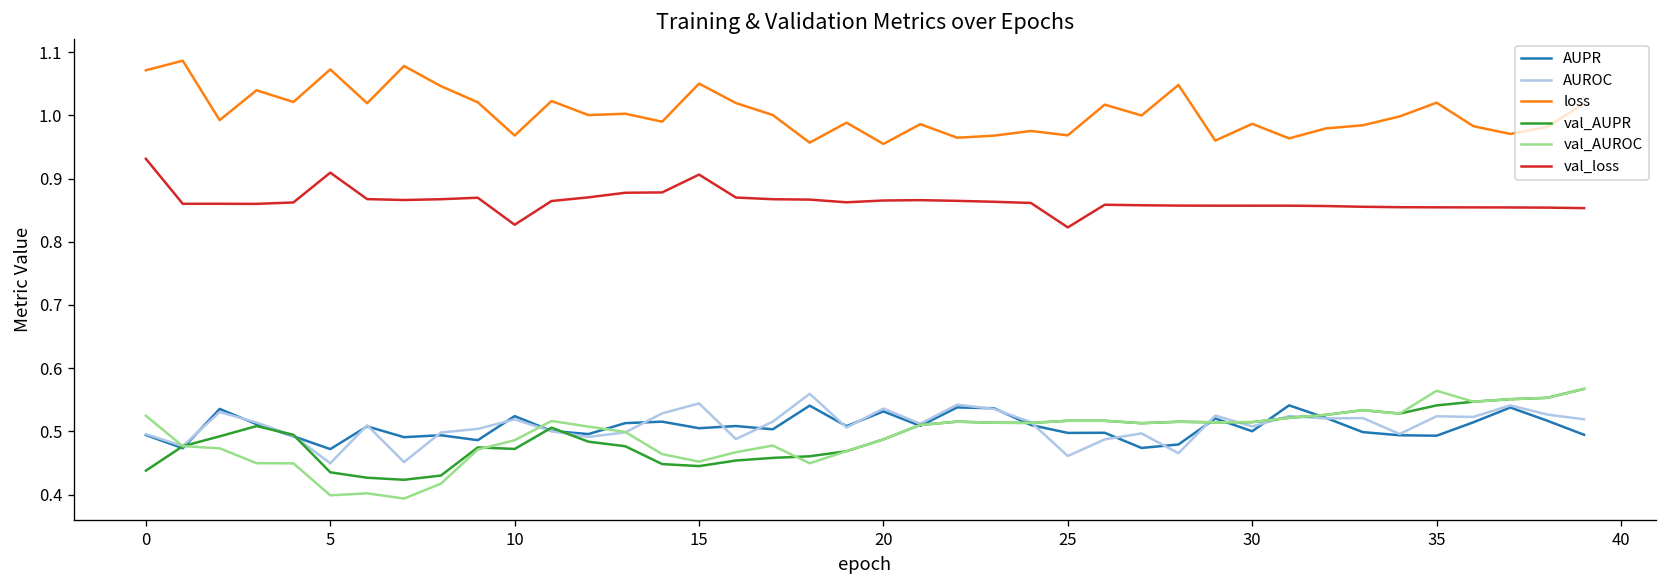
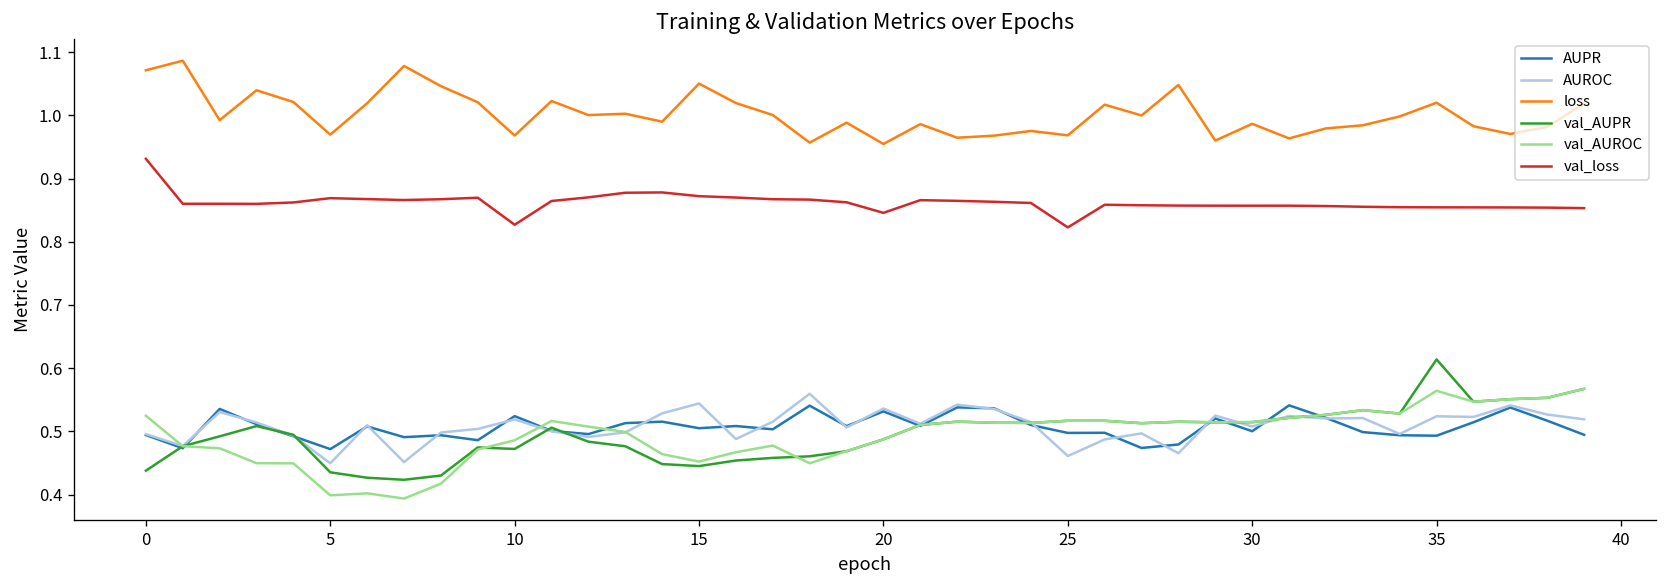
loss, 5: 1.07 -> 0.97
val_loss, 5: 0.91 -> 0.87
val_loss, 15: 0.91 -> 0.87
val_loss, 20: 0.87 -> 0.85
val_AUPR, 35: 0.54 -> 0.61
